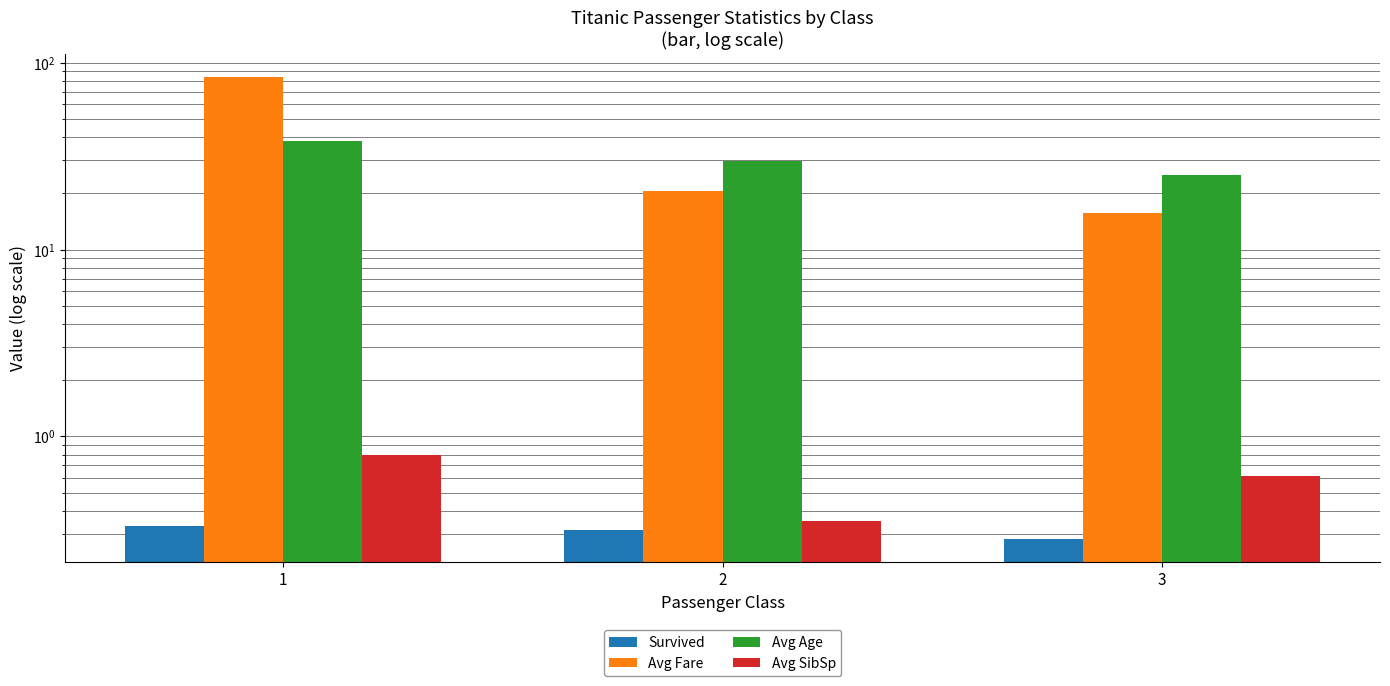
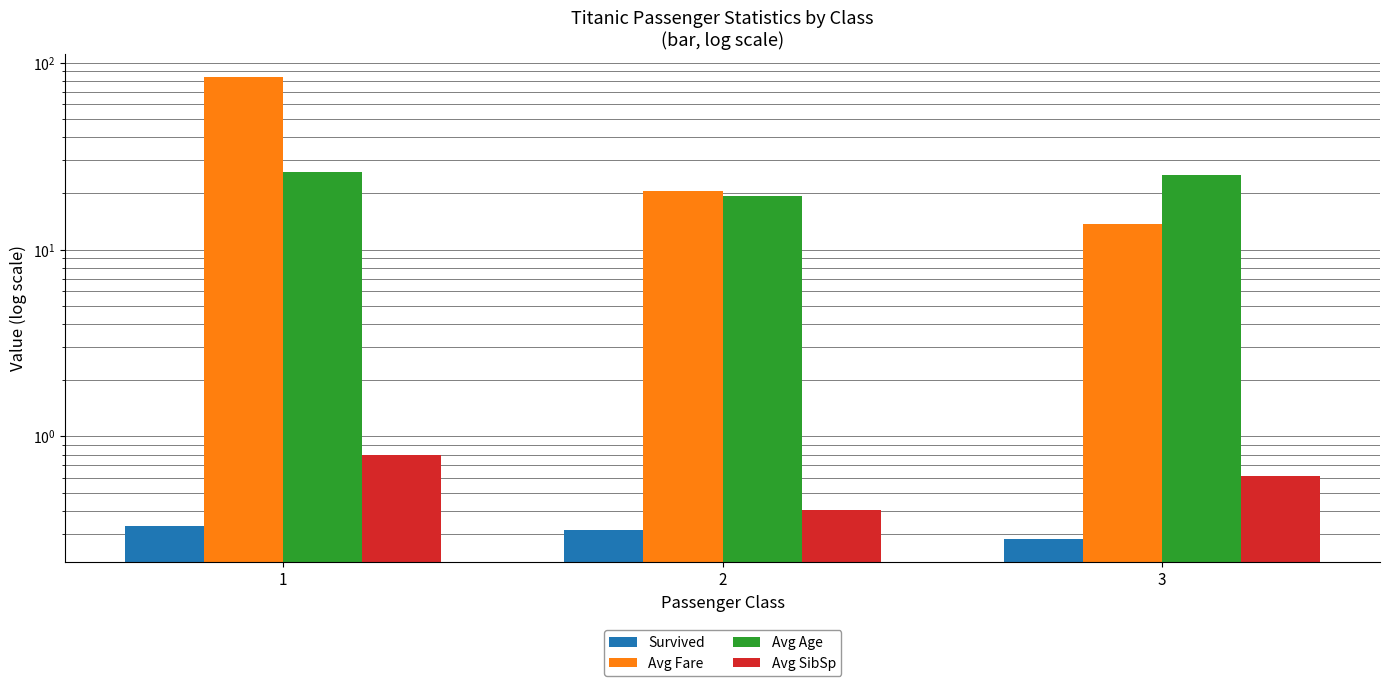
Avg Age, 1: 38 -> 26
Avg Age, 2: 30 -> 19
Avg SibSp, 2: 0.35 -> 0.40
Avg Fare, 3: 16 -> 14
